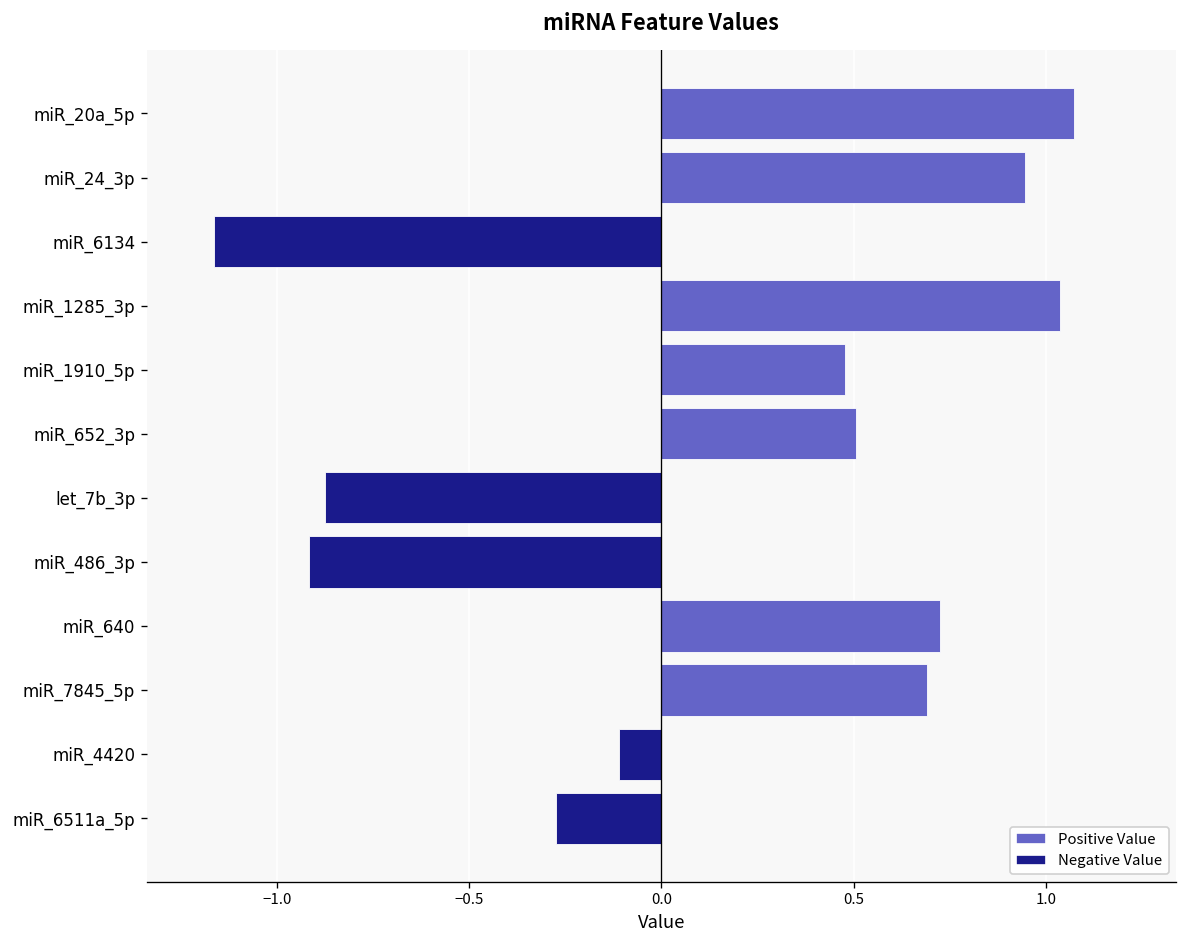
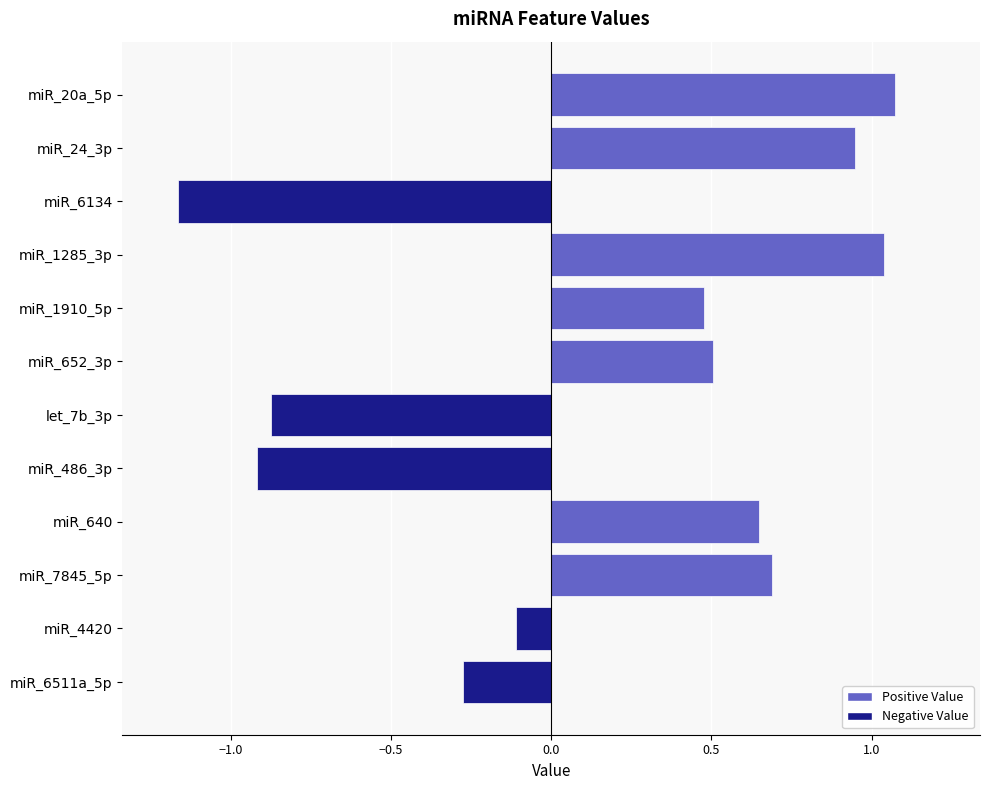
miR_640: 0.72 -> 0.65
